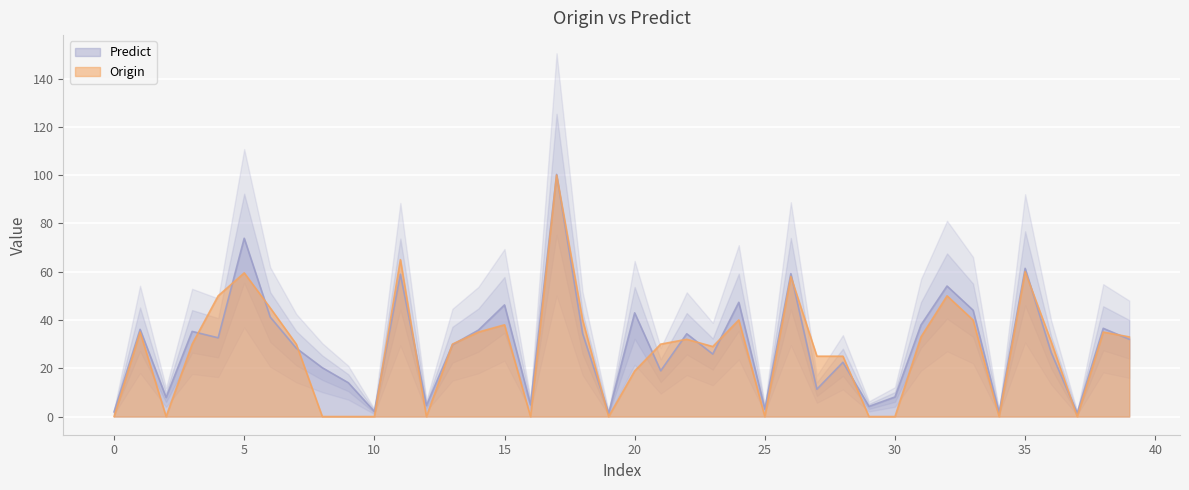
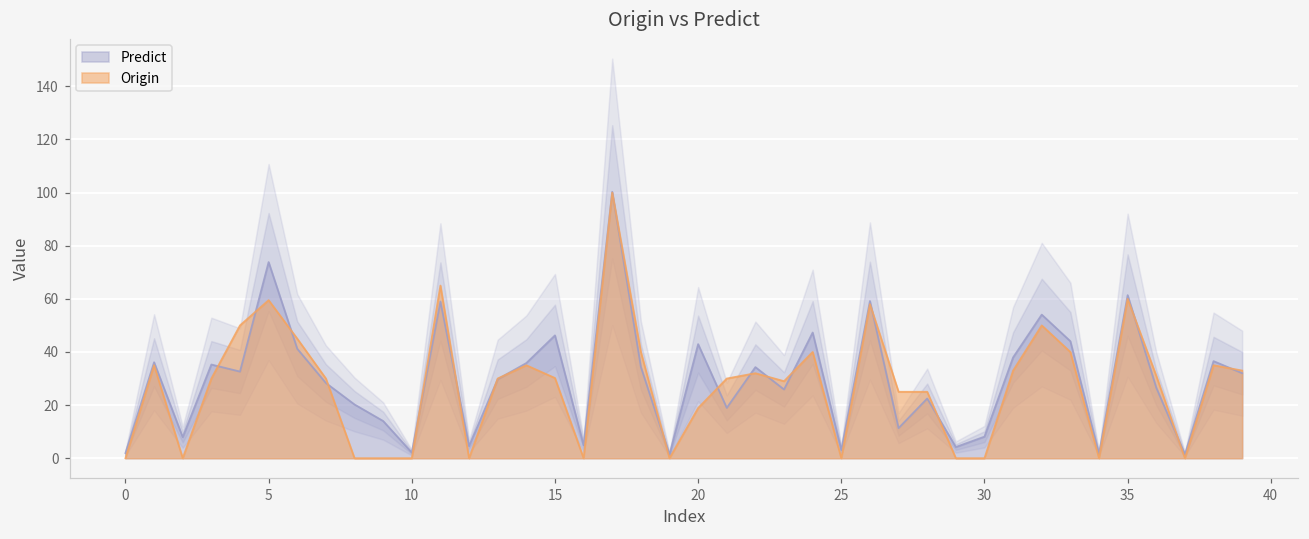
Origin, 15: 38 -> 30
